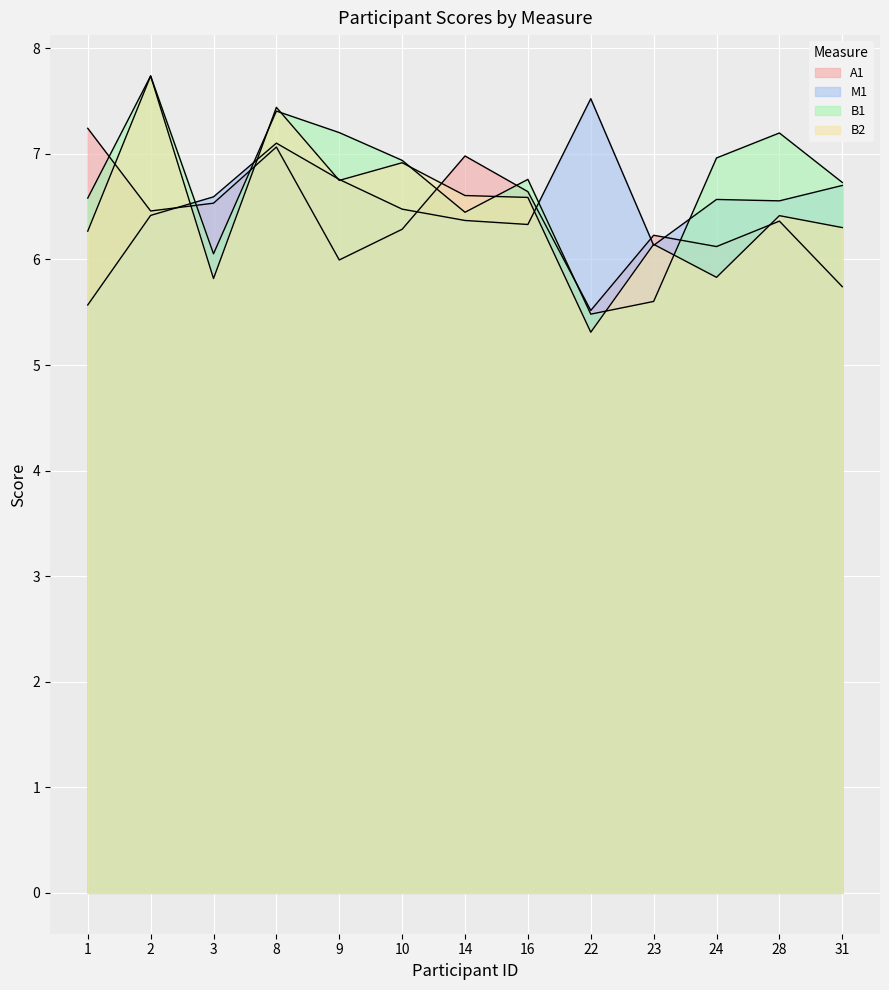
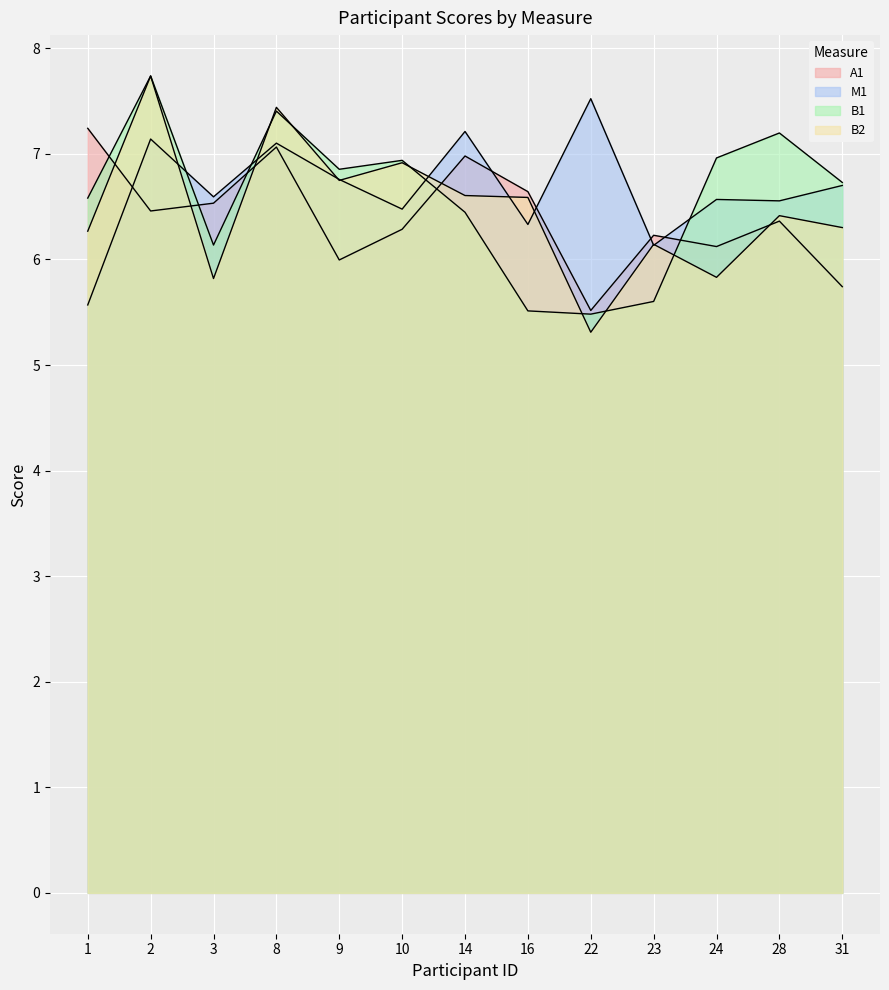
M1, 2: 6.42 -> 7.14
B1, 3: 6.05 -> 6.14
B1, 9: 7.20 -> 6.85
M1, 14: 6.37 -> 7.21
B1, 16: 6.76 -> 5.51
